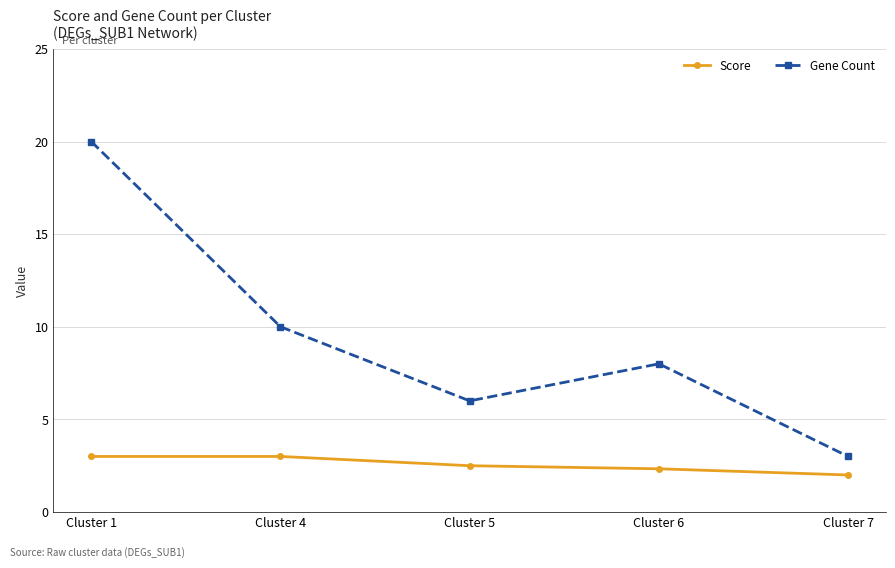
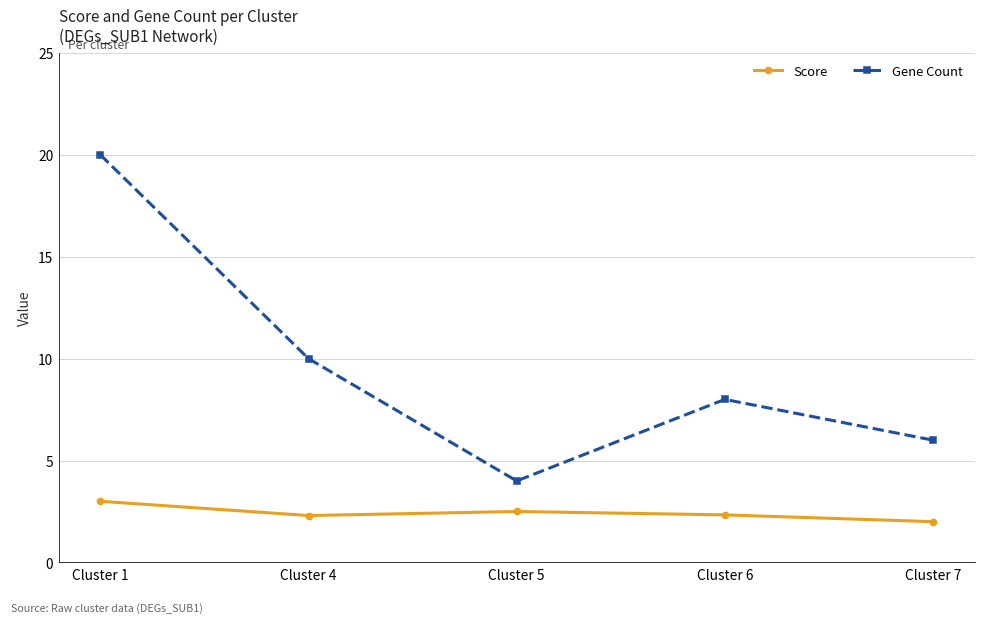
Score, Cluster 4: 3.0 -> 2.3
Gene Count, Cluster 5: 6 -> 4
Gene Count, Cluster 7: 3 -> 6
